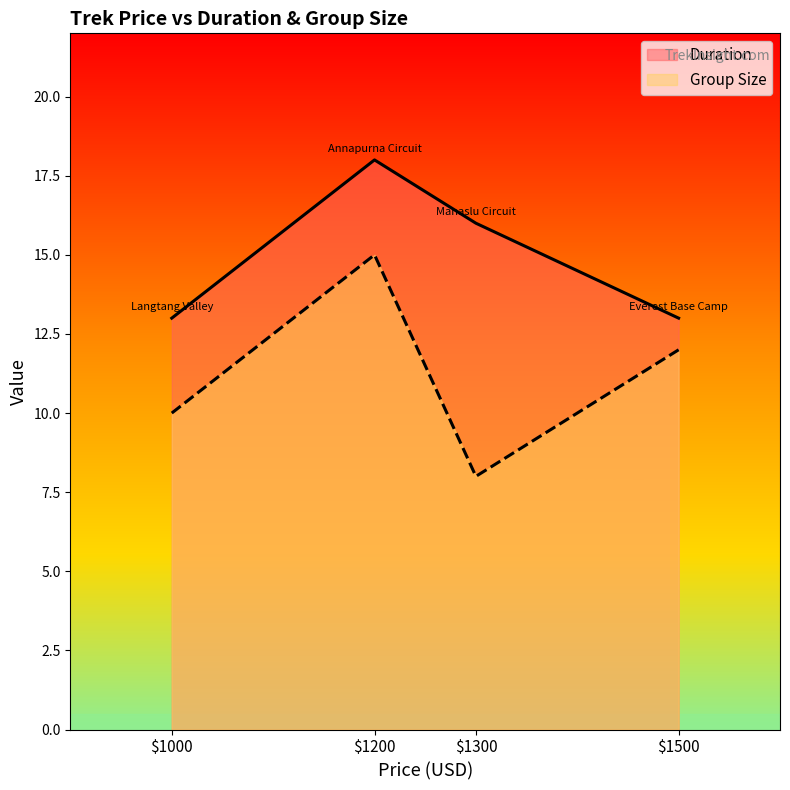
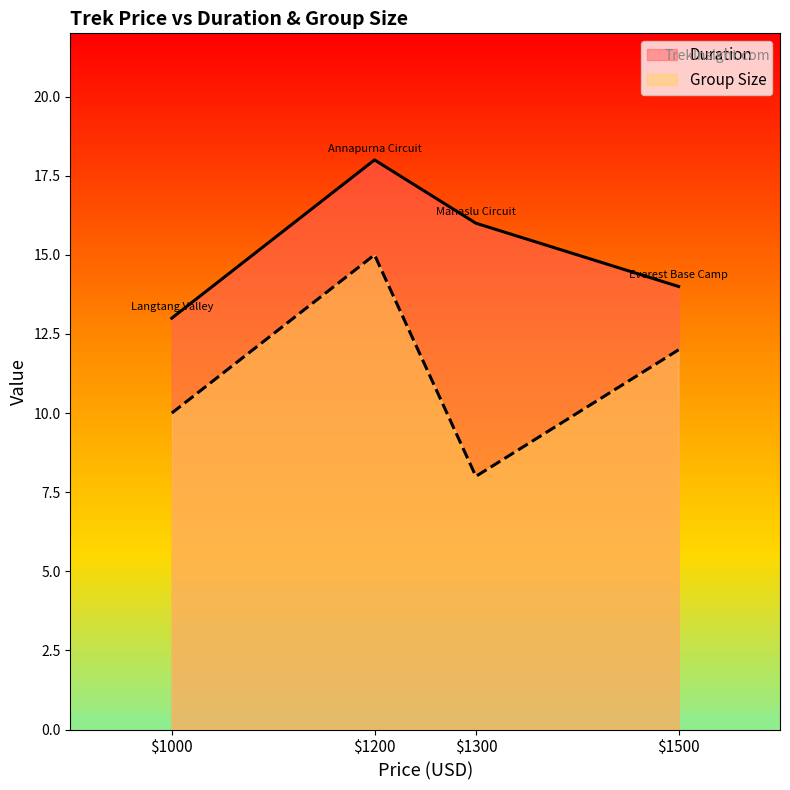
Duration, $1500: 13 -> 14
